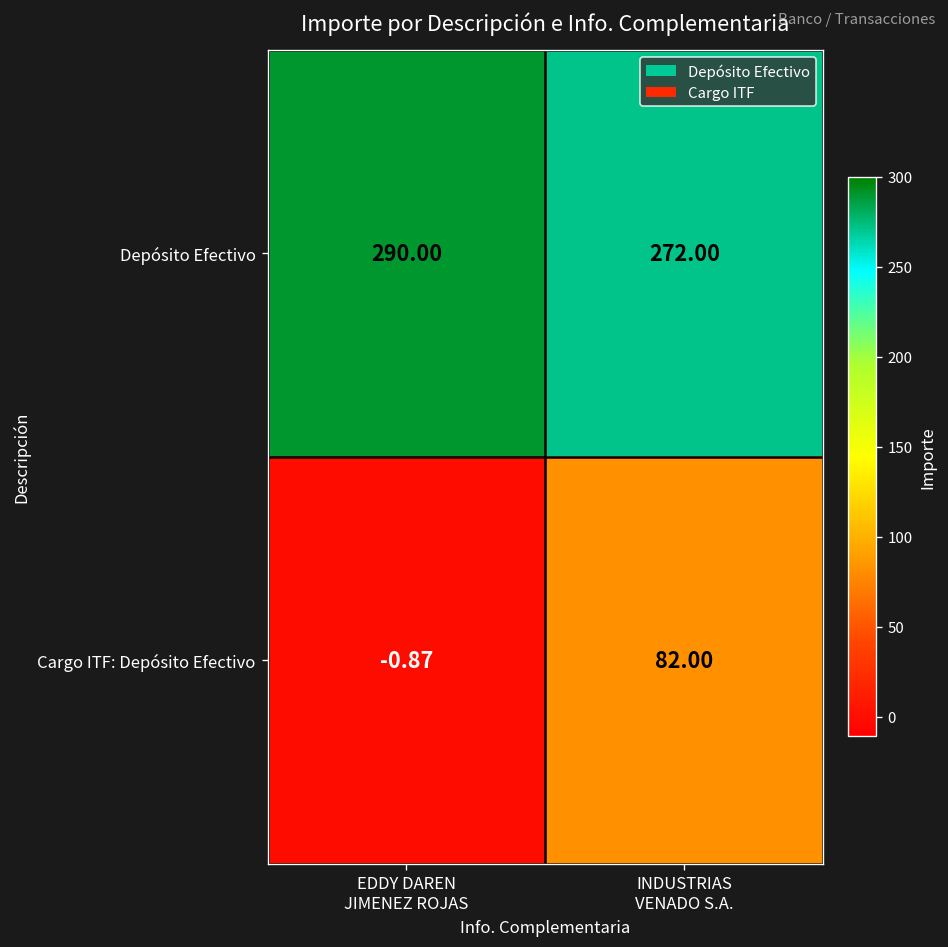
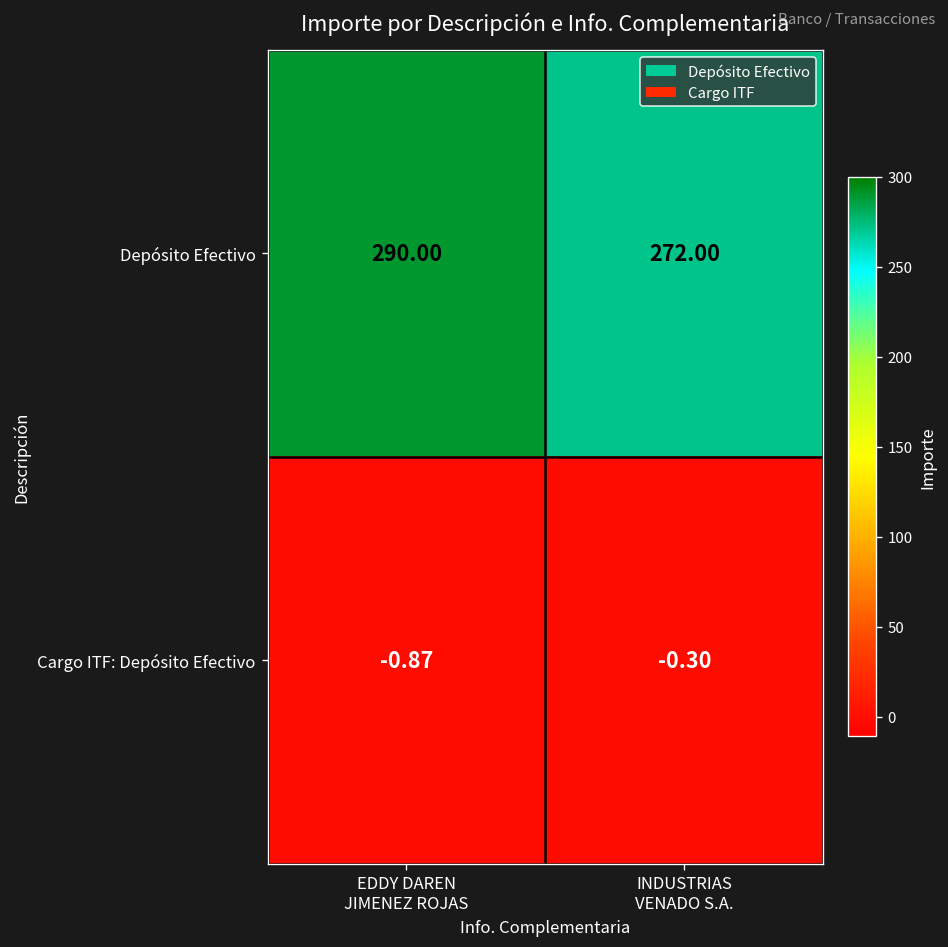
Cargo ITF: Depósito Efectivo, INDUSTRIAS VENADO S.A.: 82.00 -> -0.30
